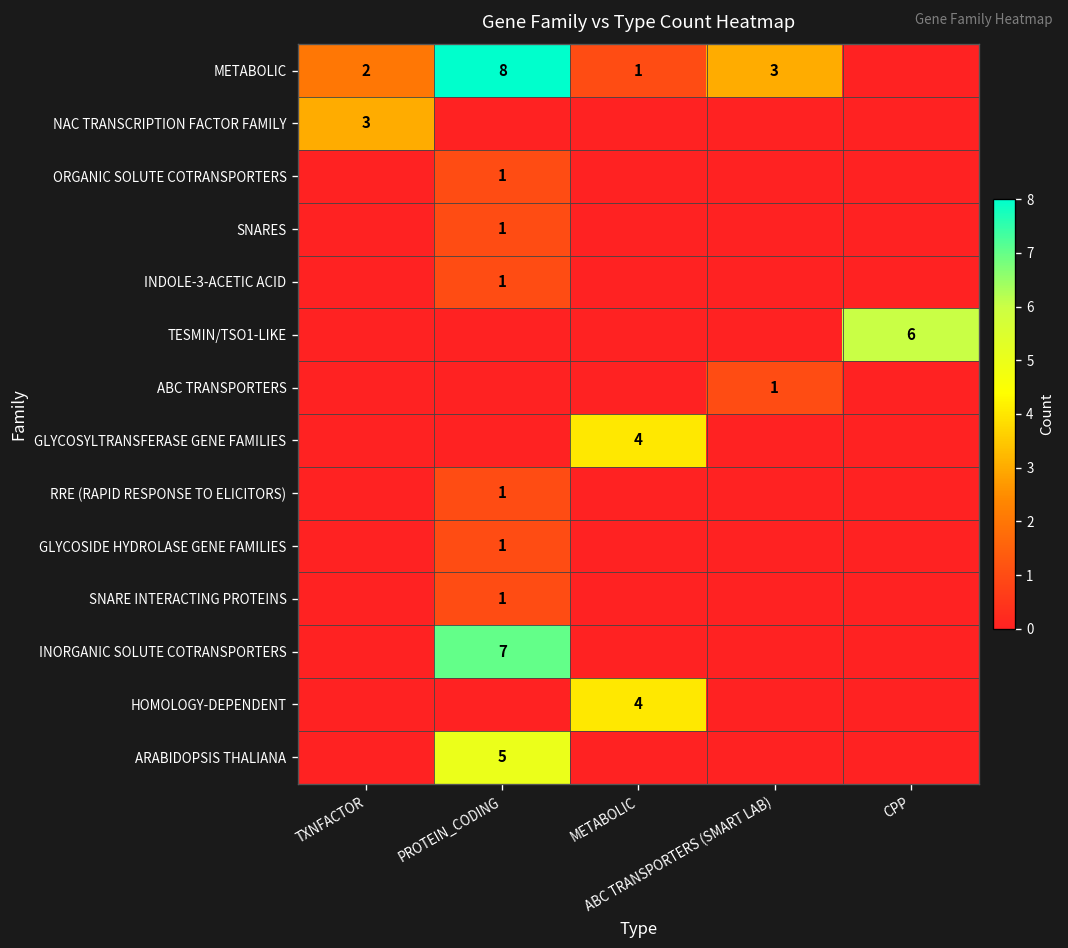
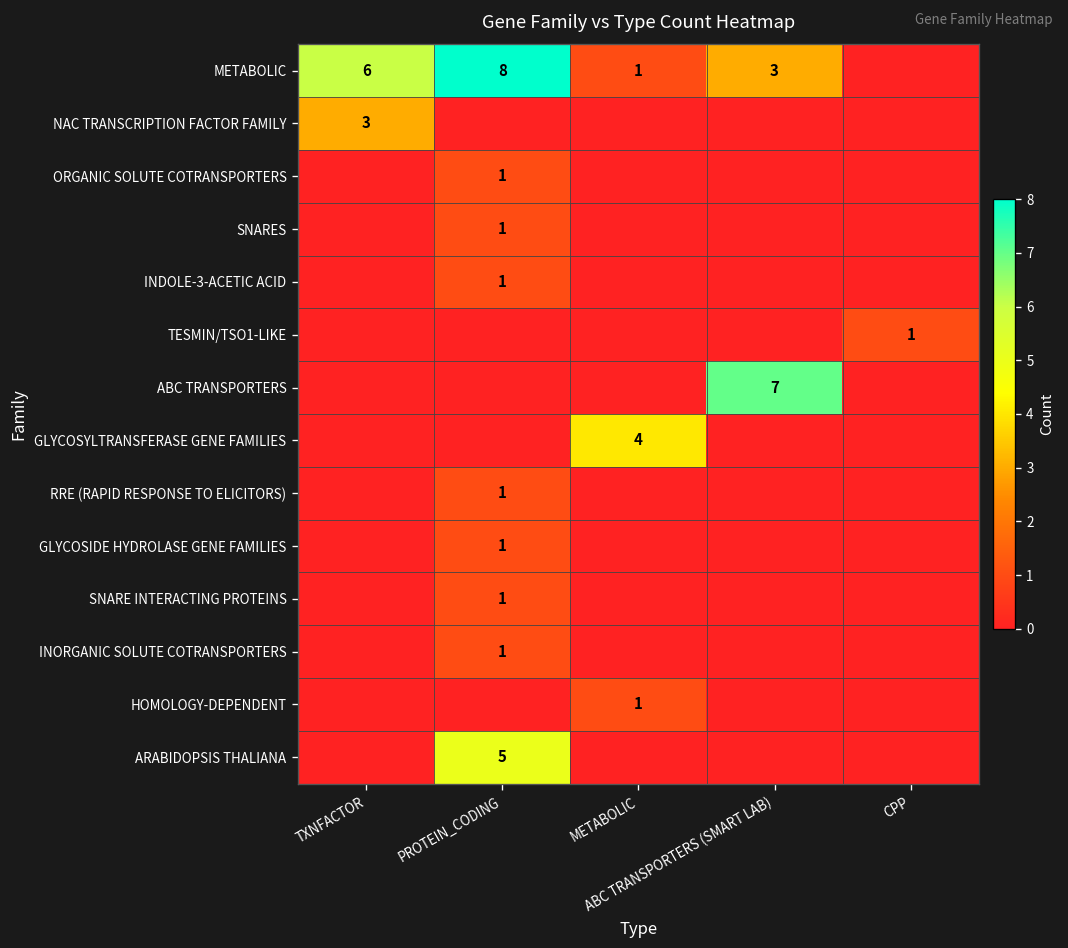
METABOLIC, TXNFACTOR: 2 -> 6
TESMIN/TSO1-LIKE, CPP: 6 -> 1
ABC TRANSPORTERS, ABC TRANSPORTERS (SMART LAB): 1 -> 7
INORGANIC SOLUTE COTRANSPORTERS, PROTEIN_CODING: 7 -> 1
HOMOLOGY-DEPENDENT, METABOLIC: 4 -> 1
